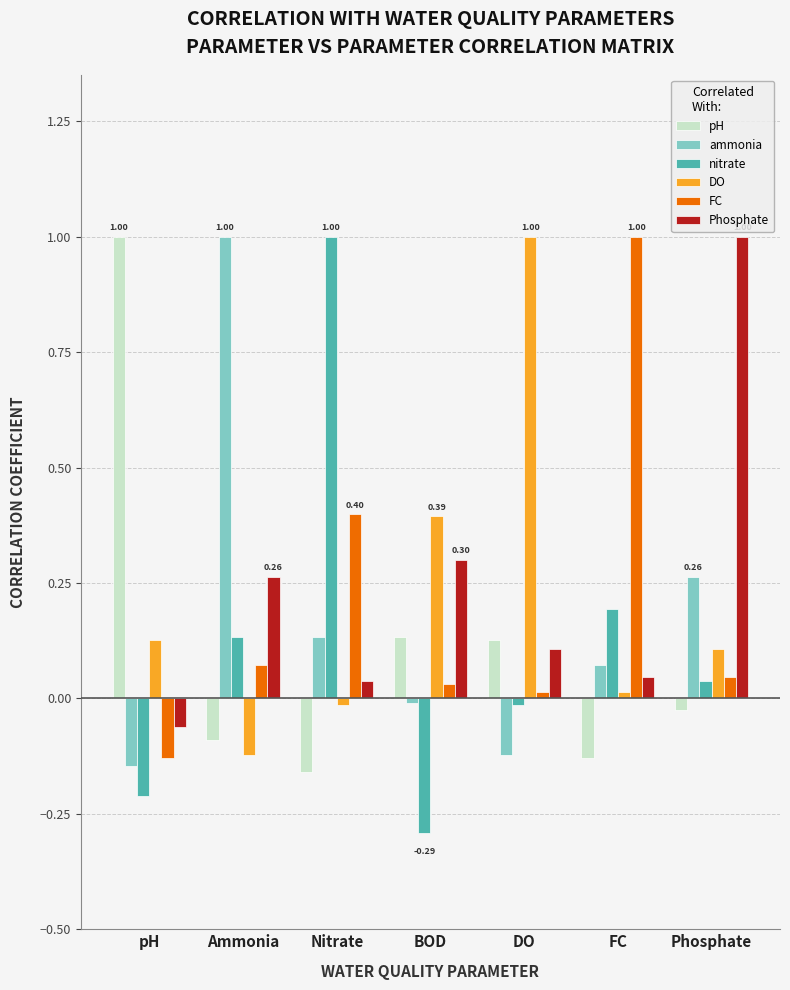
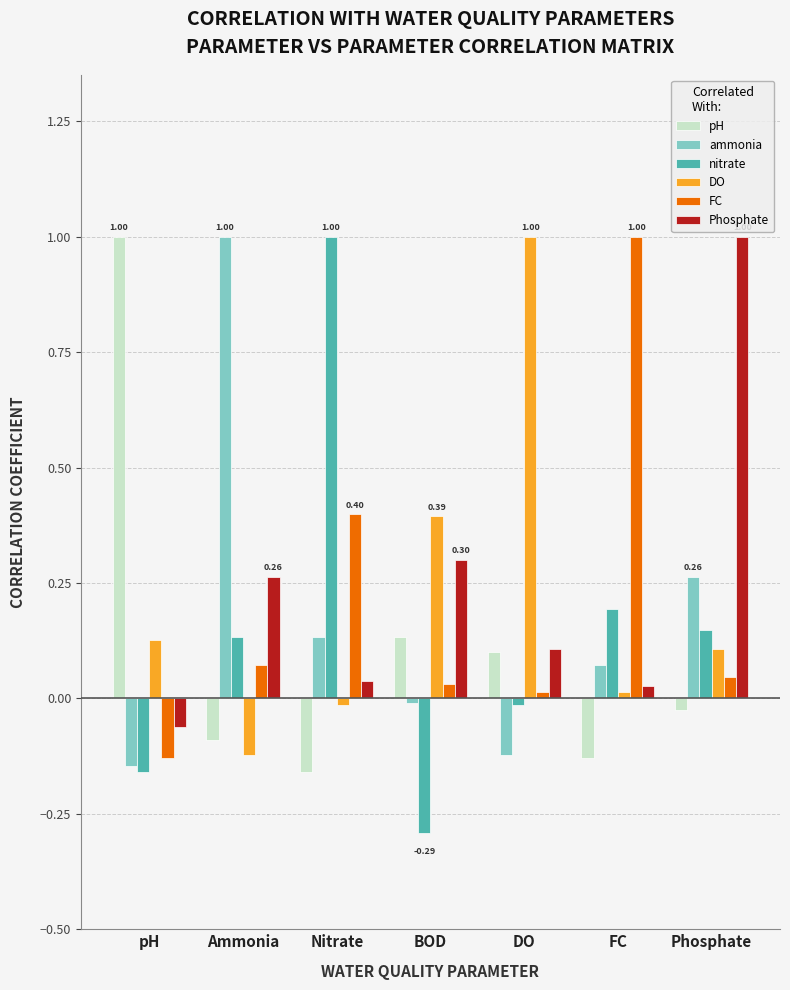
nitrate, pH: -0.21 -> -0.16
pH, DO: 0.13 -> 0.10
Phosphate, FC: 0.05 -> 0.03
nitrate, Phosphate: 0.04 -> 0.15
